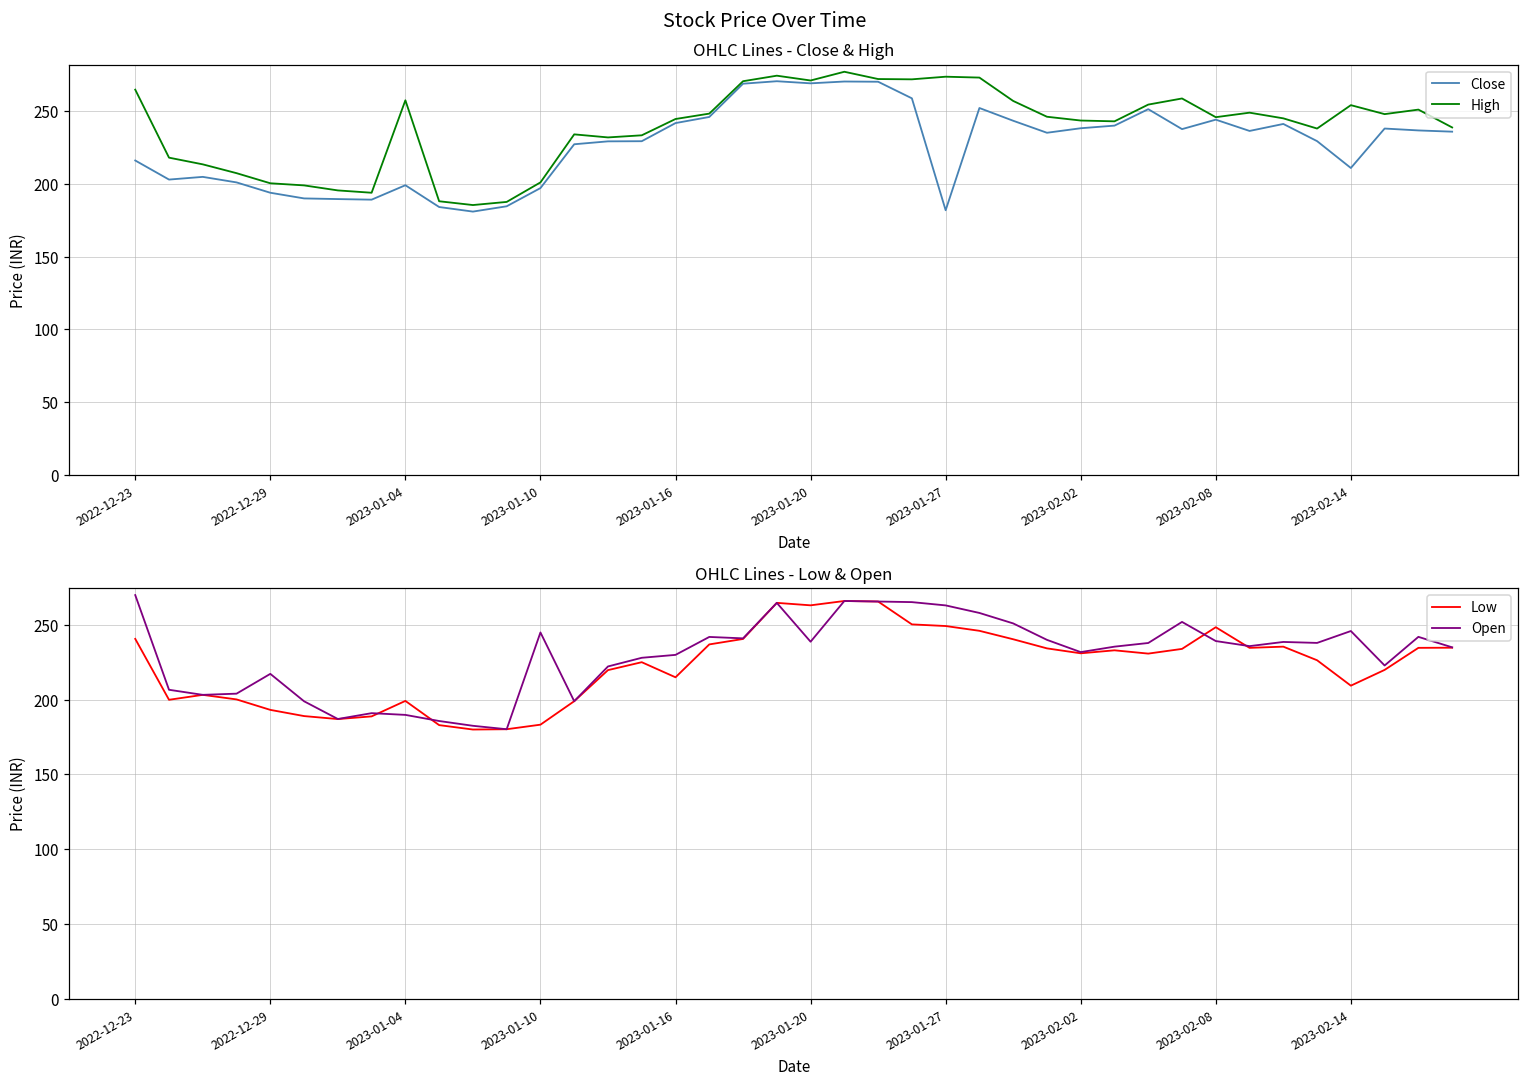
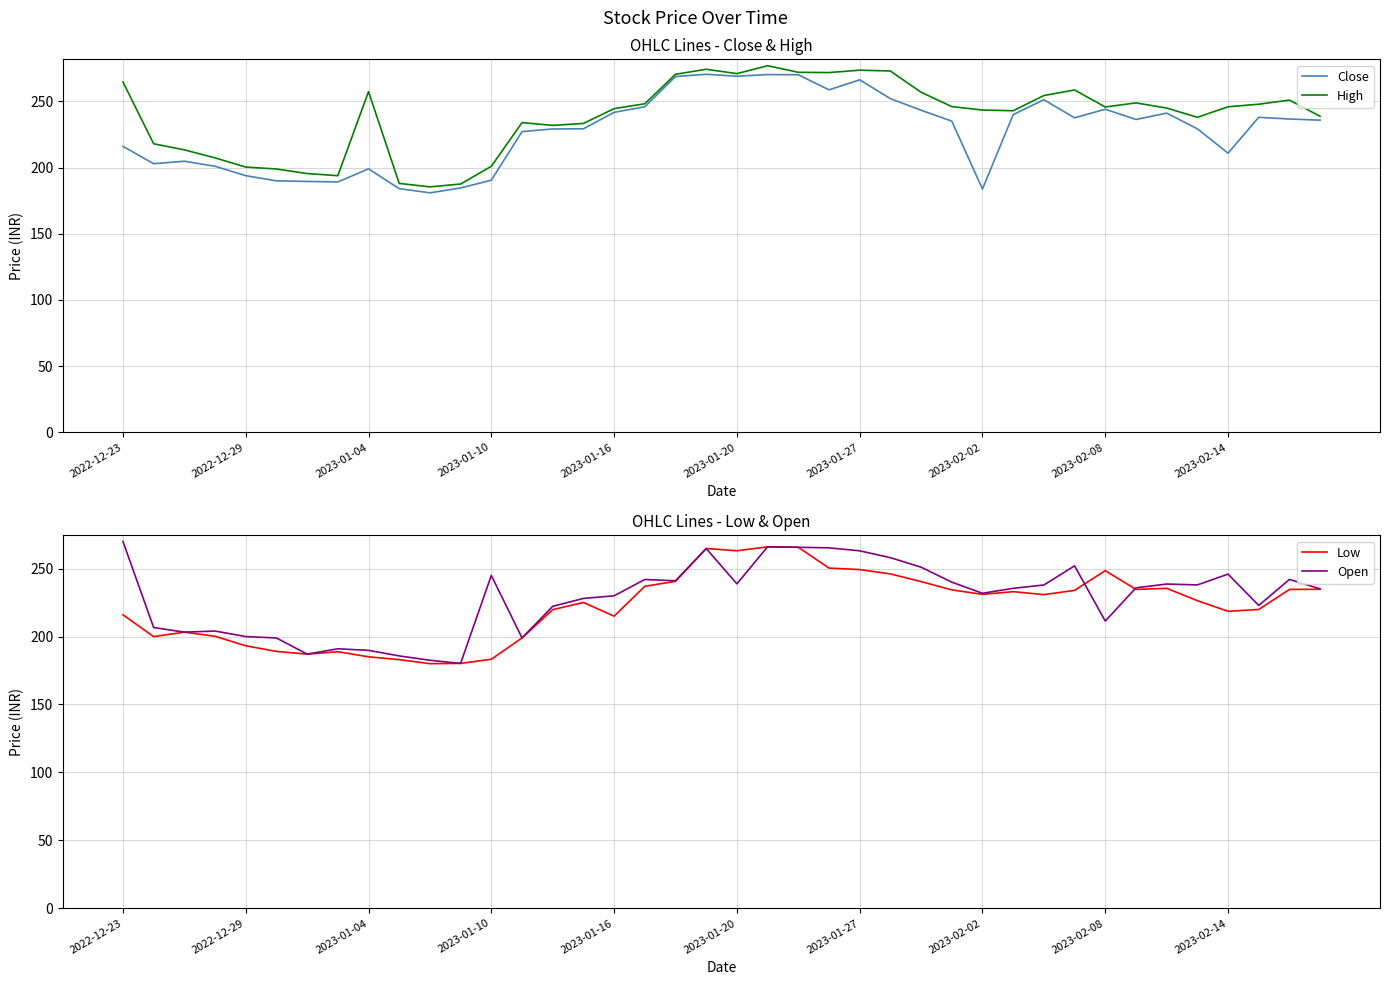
OHLC Lines - Close & High, Close, 2023-01-10: 197 -> 191
OHLC Lines - Close & High, Close, 2023-01-27: 182 -> 266
OHLC Lines - Close & High, Close, 2023-02-02: 238 -> 184
OHLC Lines - Close & High, High, 2023-02-14: 254 -> 246
OHLC Lines - Low & Open, Low, 2022-12-23: 241 -> 216
OHLC Lines - Low & Open, Open, 2022-12-29: 217 -> 200
OHLC Lines - Low & Open, Low, 2023-01-04: 199 -> 185
OHLC Lines - Low & Open, Open, 2023-02-08: 239 -> 211
OHLC Lines - Low & Open, Low, 2023-02-14: 209 -> 219
